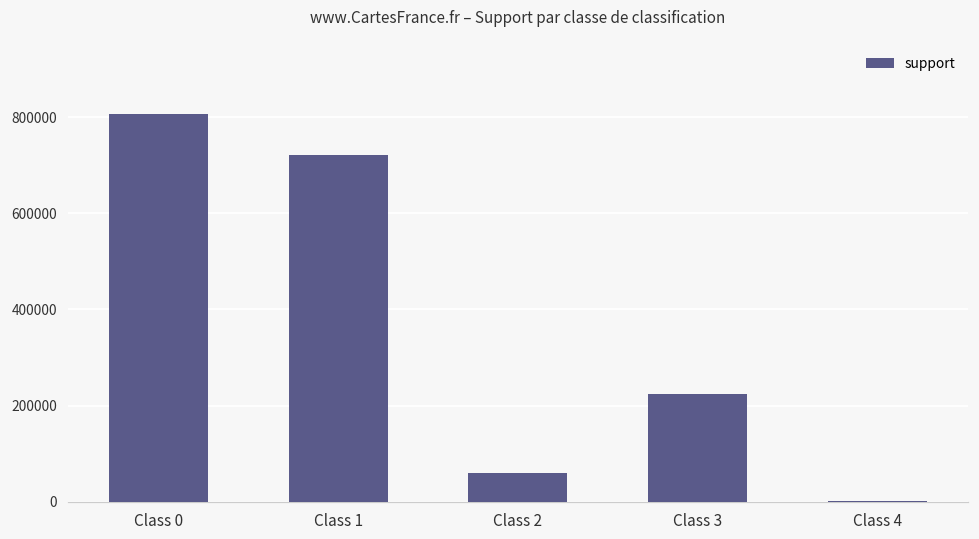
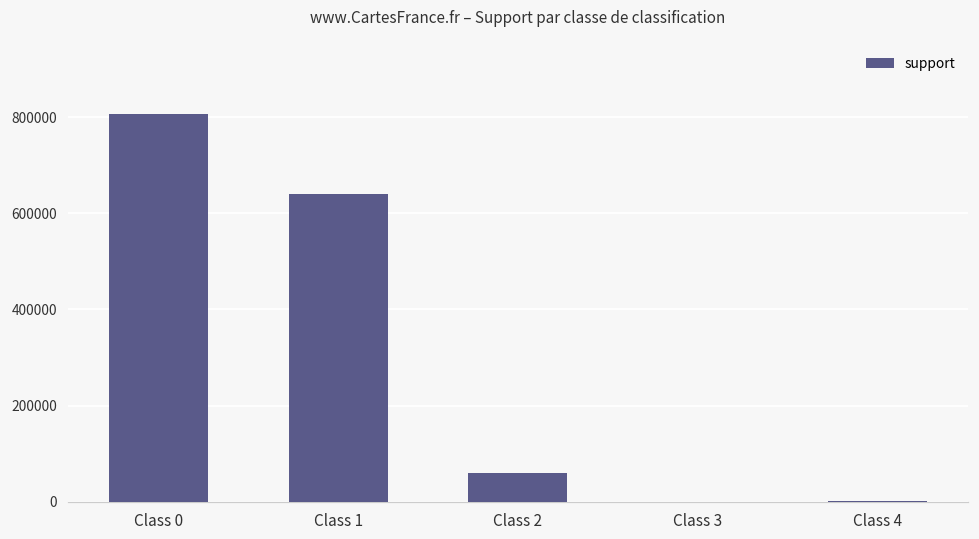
Class 1: 720000 -> 640000
Class 3: 220000 -> 0
